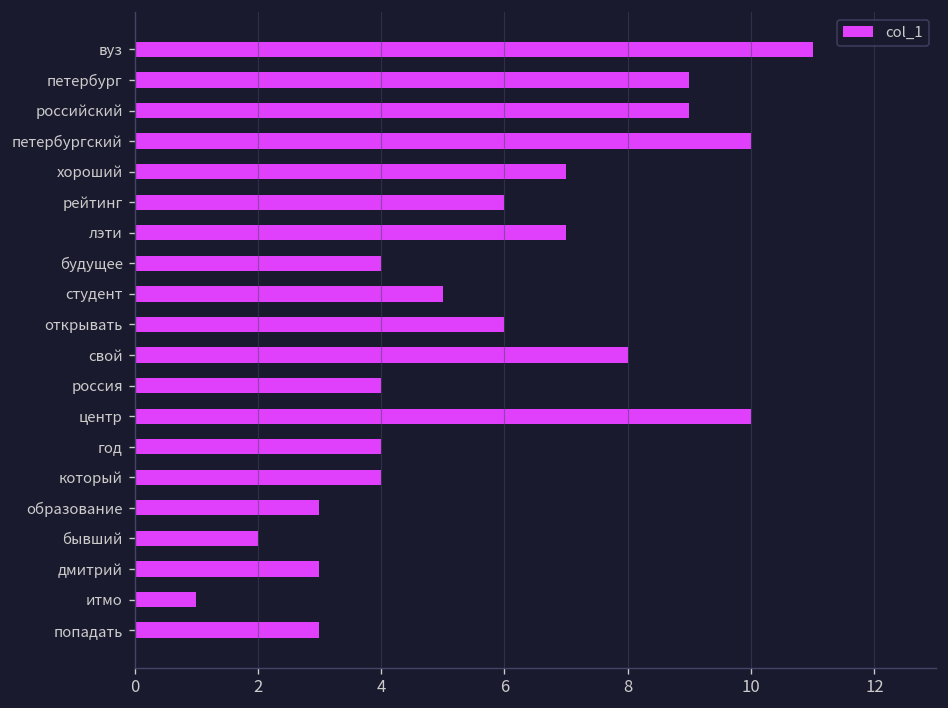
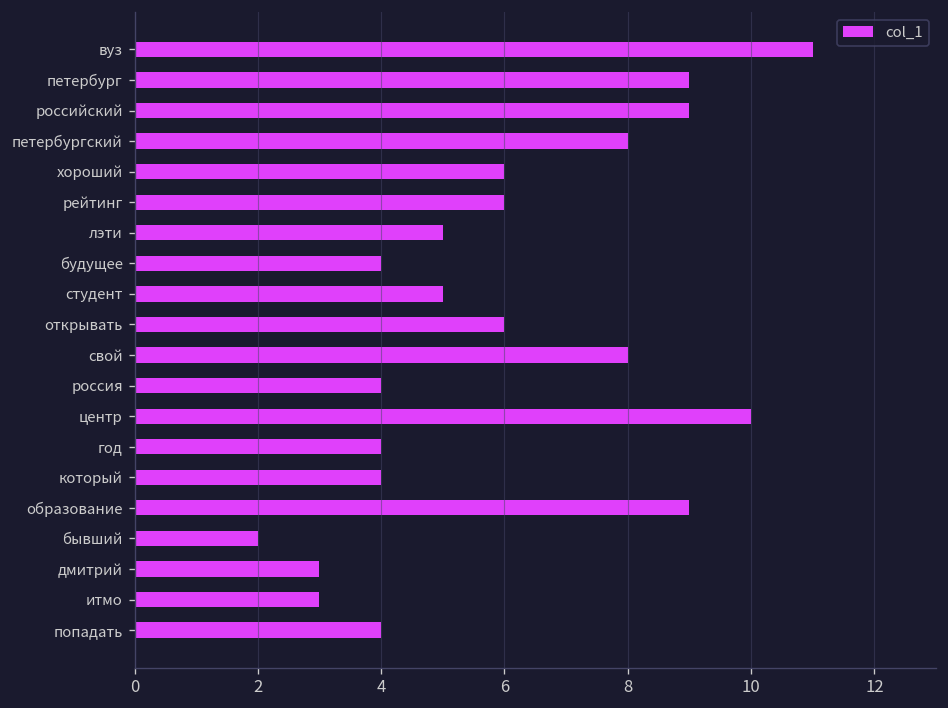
петербургский: 10 -> 8
хороший: 7 -> 6
лэти: 7 -> 5
образование: 3 -> 9
итмо: 1 -> 3
попадать: 3 -> 4
